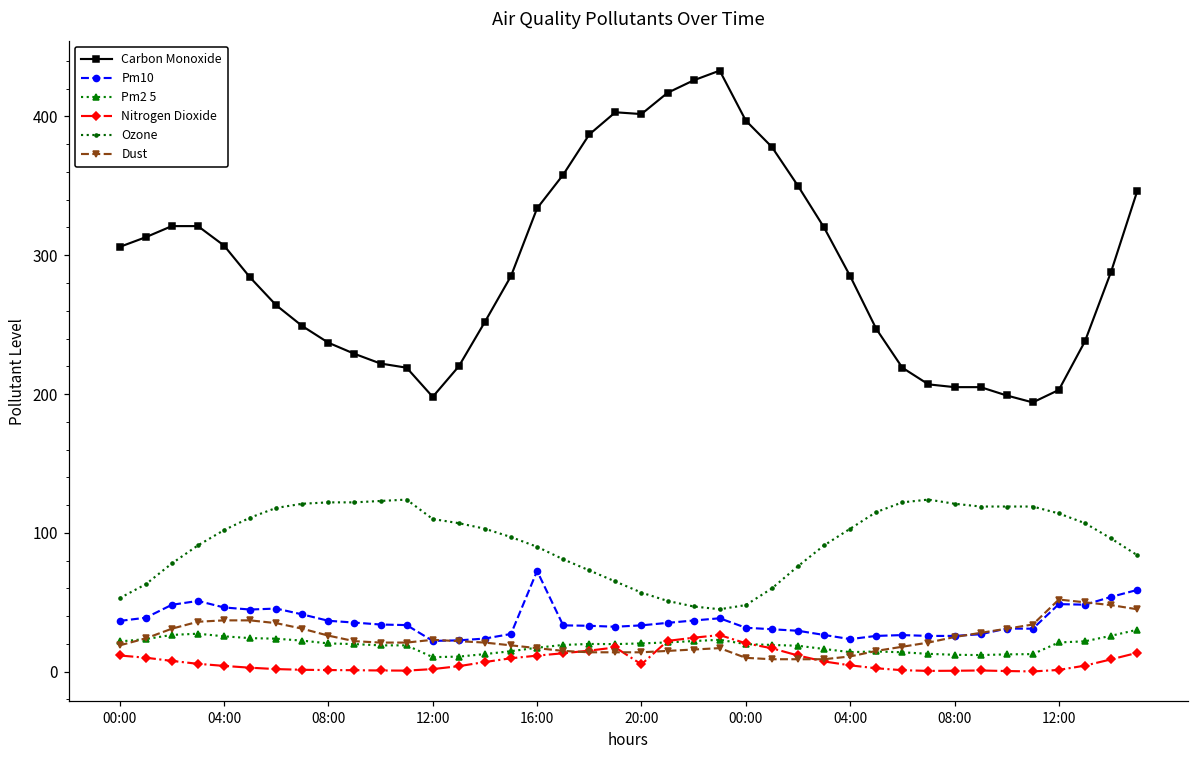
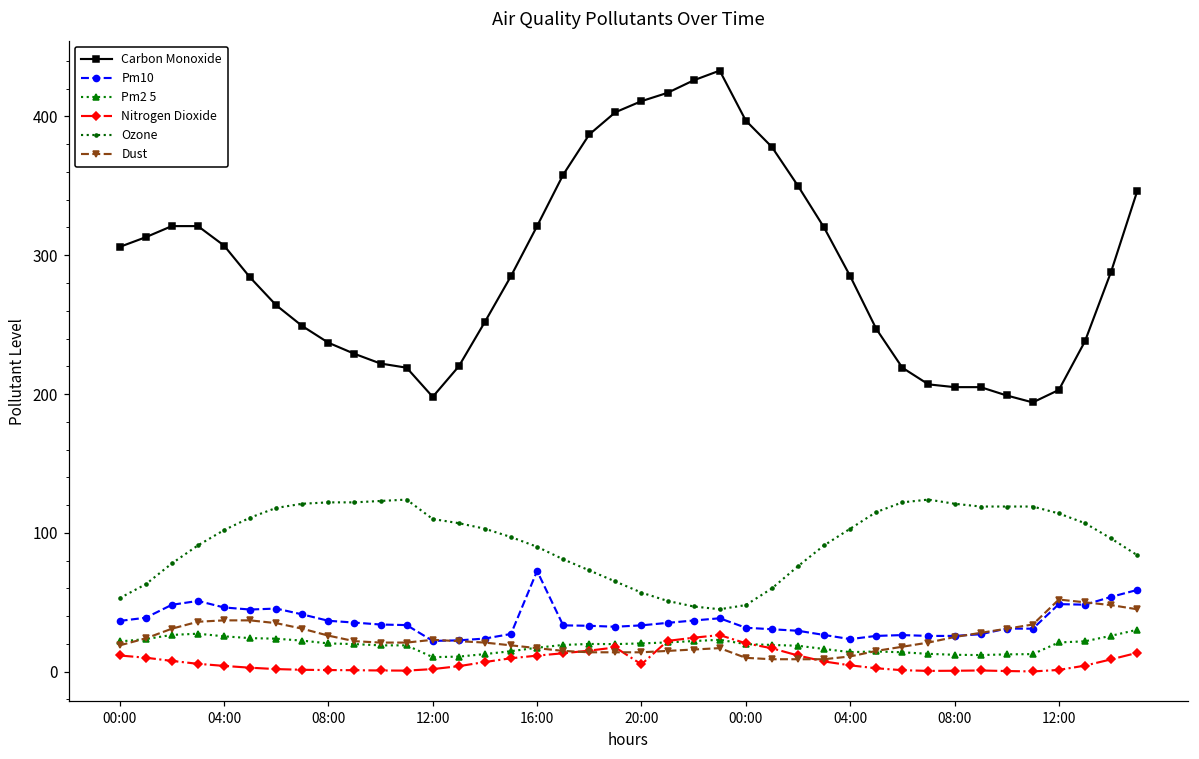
Carbon Monoxide, 16:00: 334 -> 321
Carbon Monoxide, 20:00: 402 -> 411
